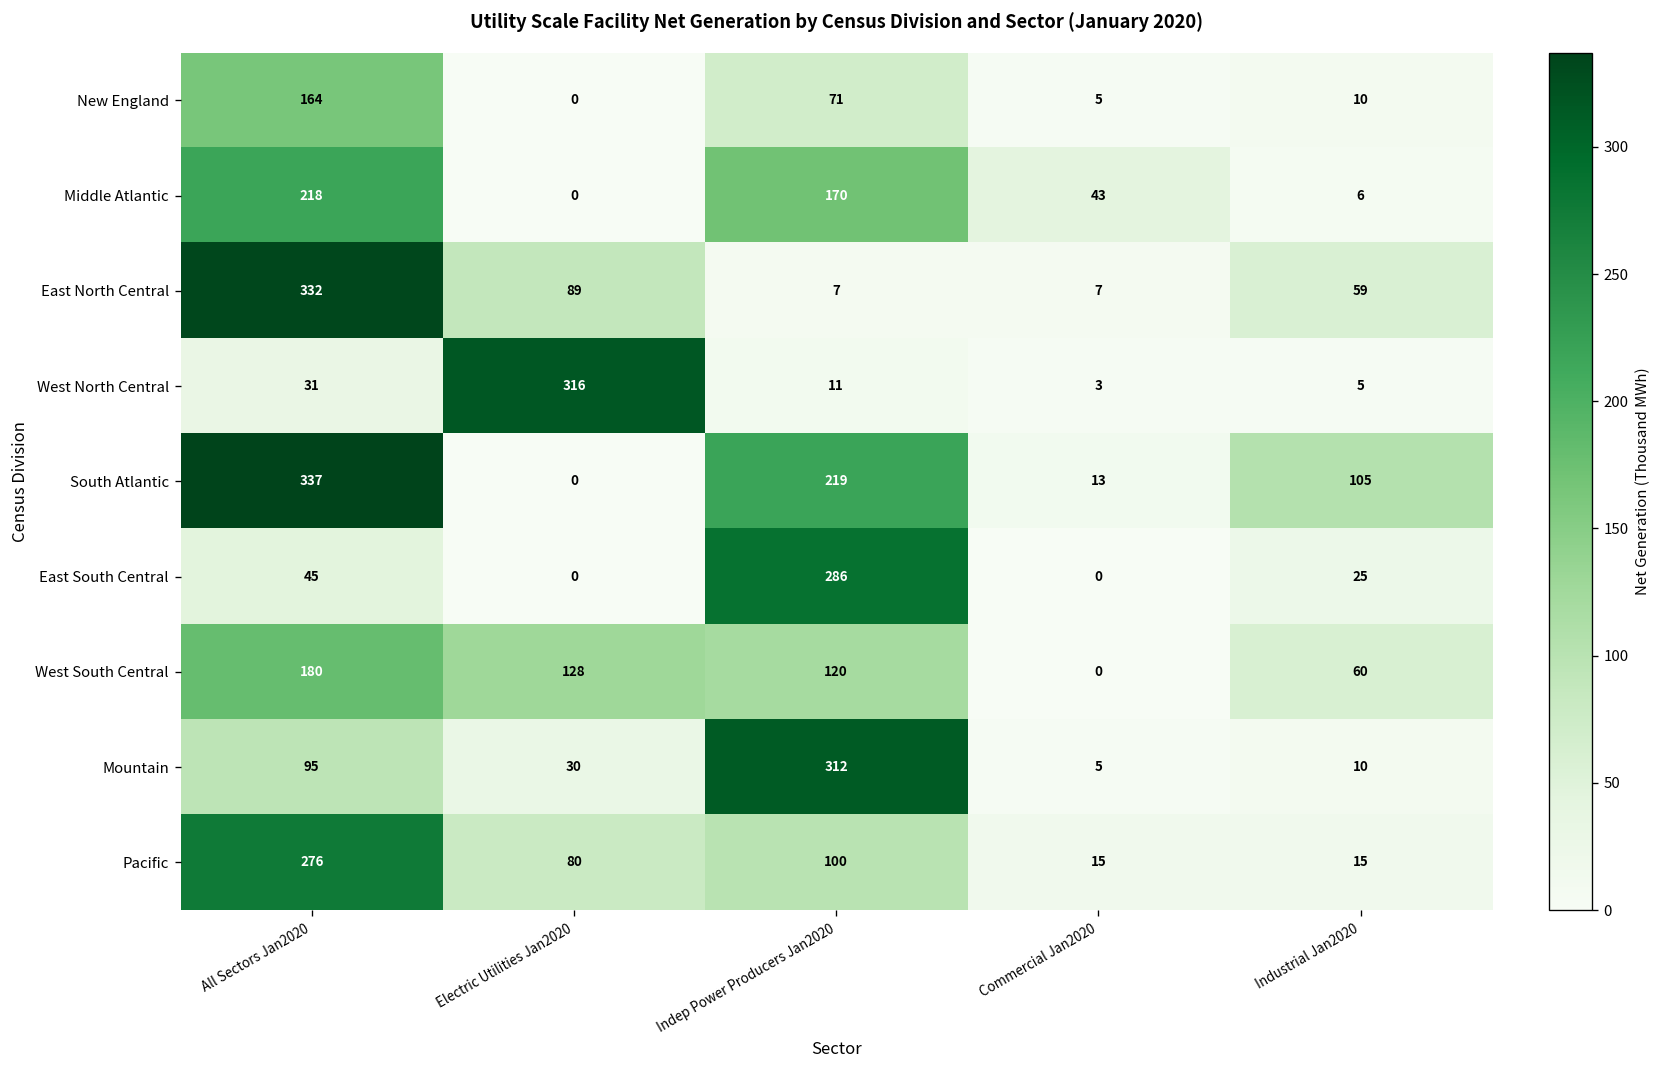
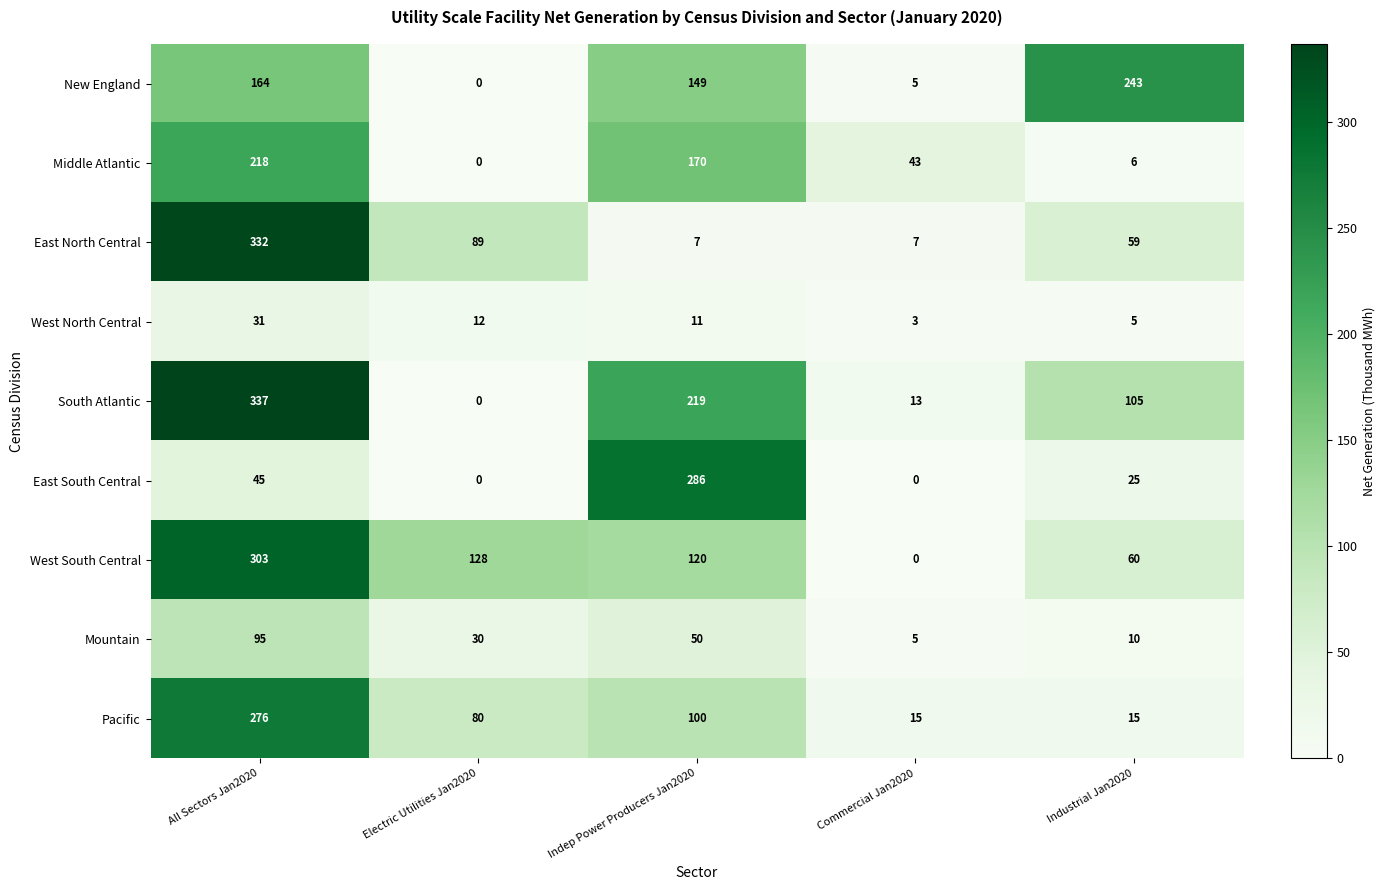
New England, Indep Power Producers Jan2020: 71 -> 149
New England, Industrial Jan2020: 10 -> 243
West North Central, Electric Utilities Jan2020: 316 -> 12
West South Central, All Sectors Jan2020: 180 -> 303
Mountain, Indep Power Producers Jan2020: 312 -> 50
